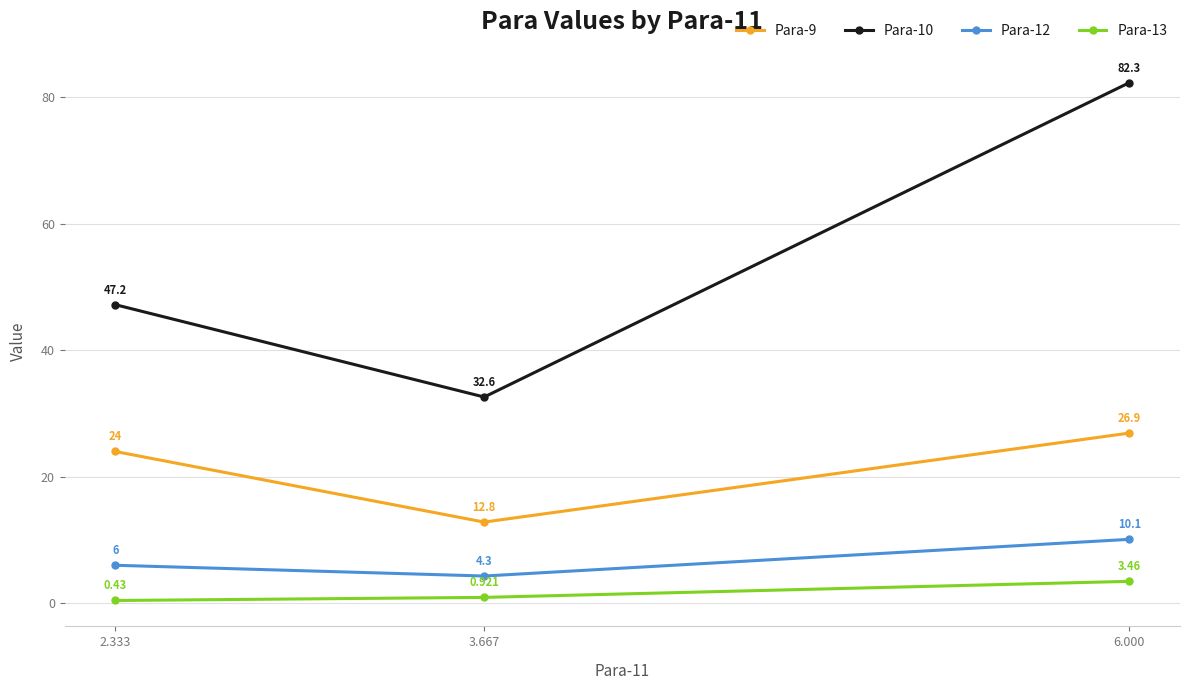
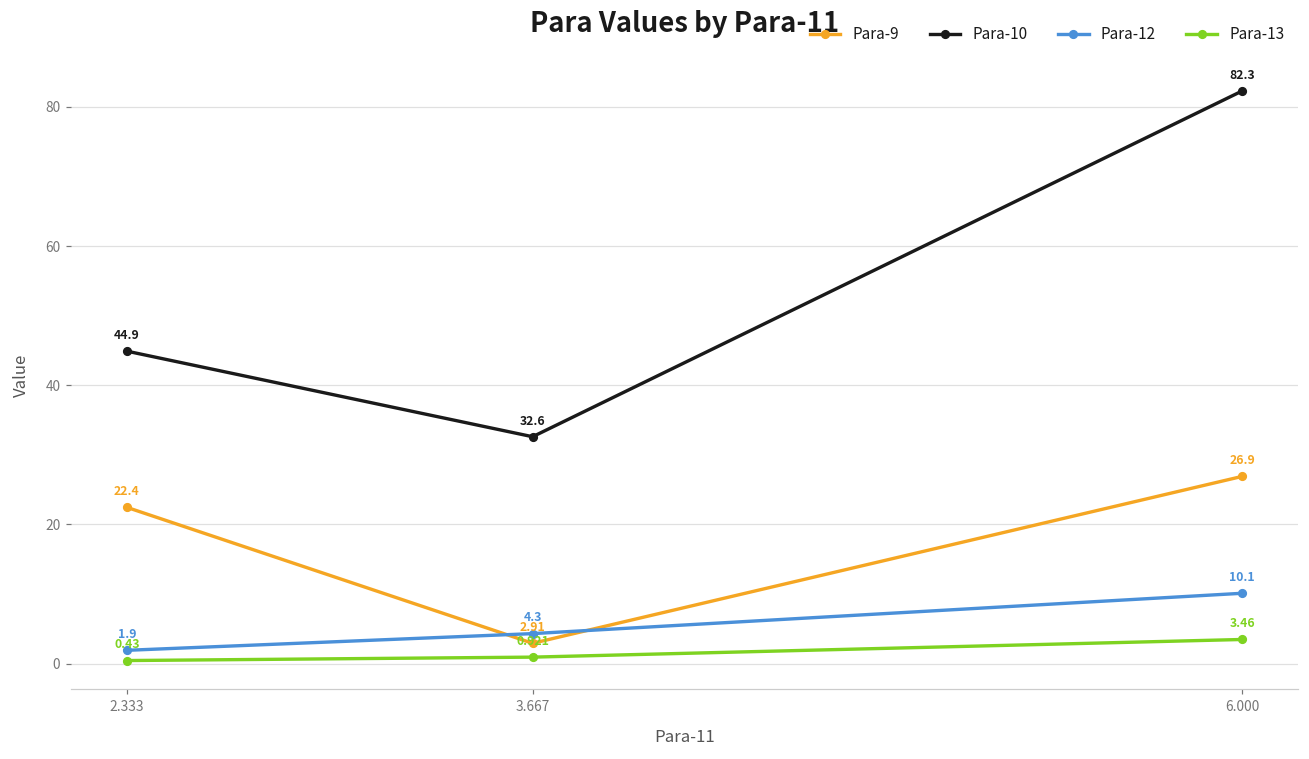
Para-9, 2.333: 24 -> 22.4
Para-10, 2.333: 47.2 -> 44.9
Para-12, 2.333: 6 -> 1.9
Para-9, 3.667: 12.8 -> 2.91
